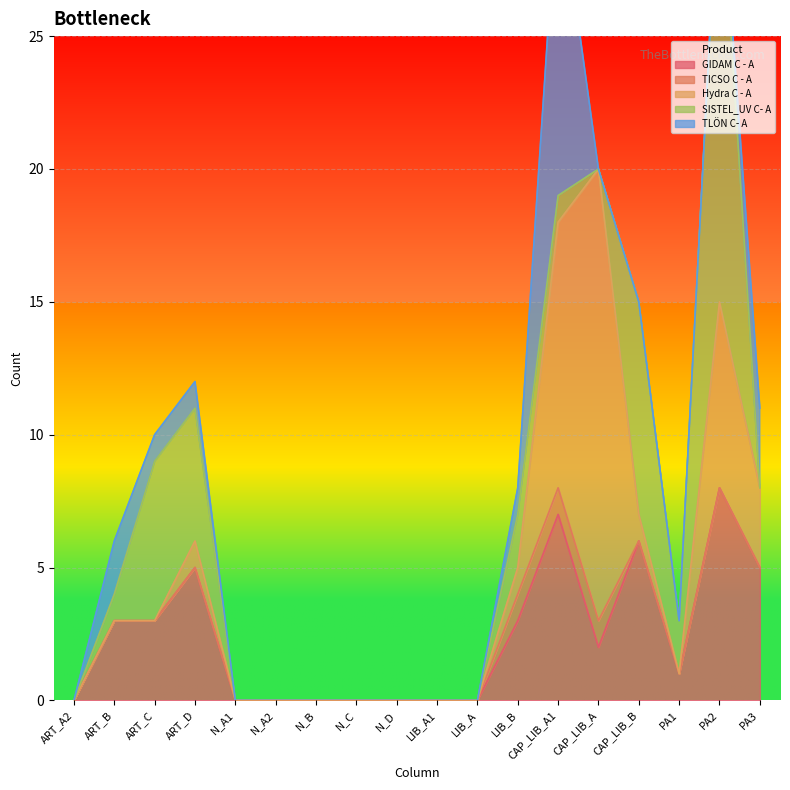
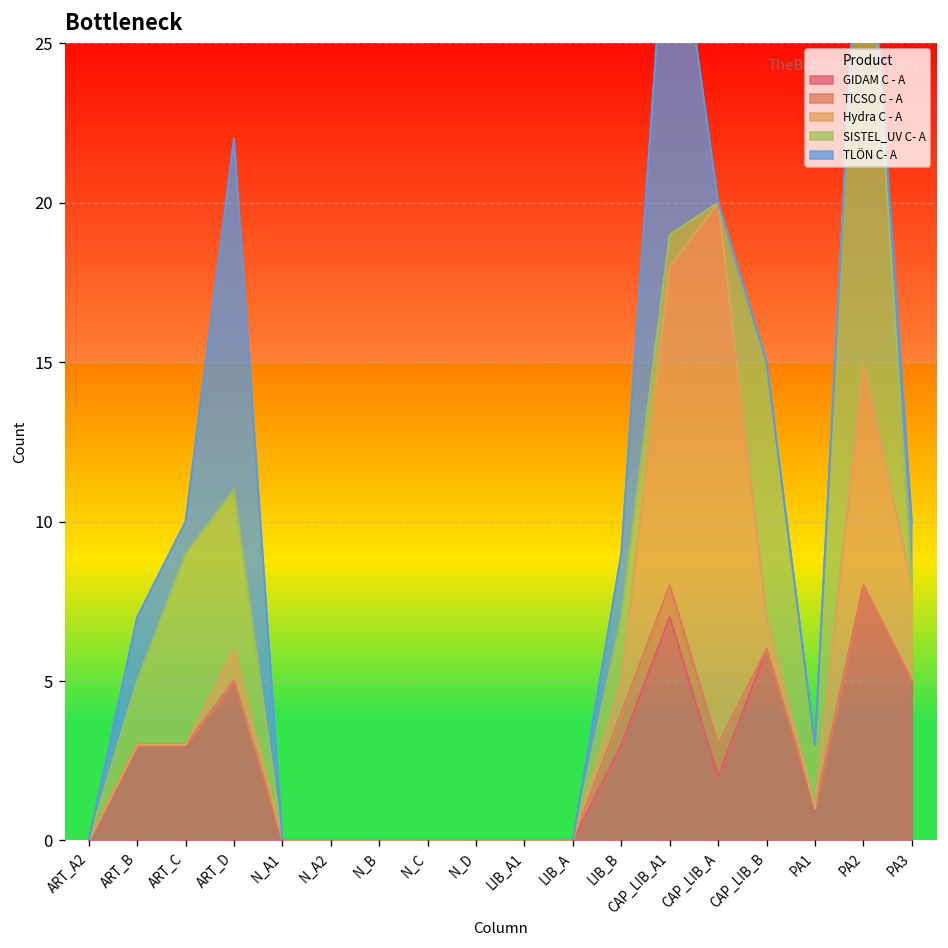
SISTEL_UV C- A, ART_B: 1 -> 2
TLÖN C- A, ART_D: 1 -> 11
TLÖN C- A, LIB_B: 1 -> 2
TLÖN C- A, PA3: 3 -> 2
